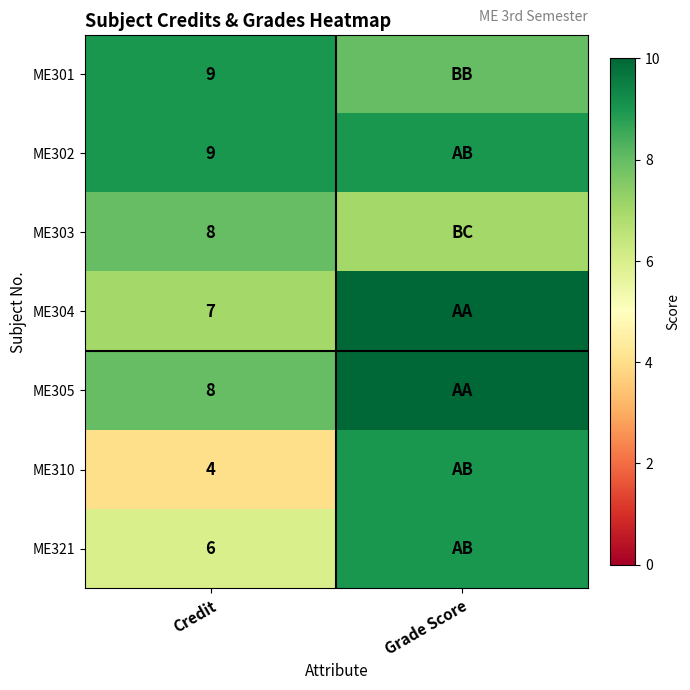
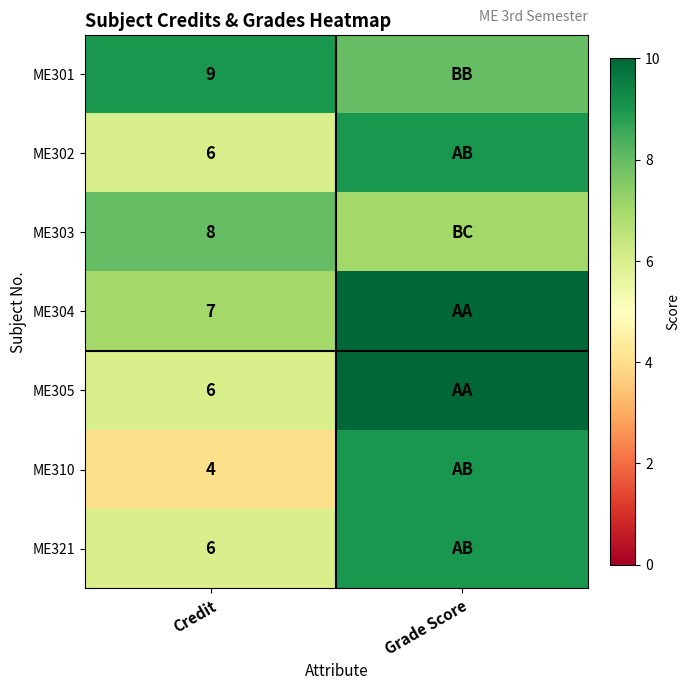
ME302, Credit: 9 -> 6
ME305, Credit: 8 -> 6
